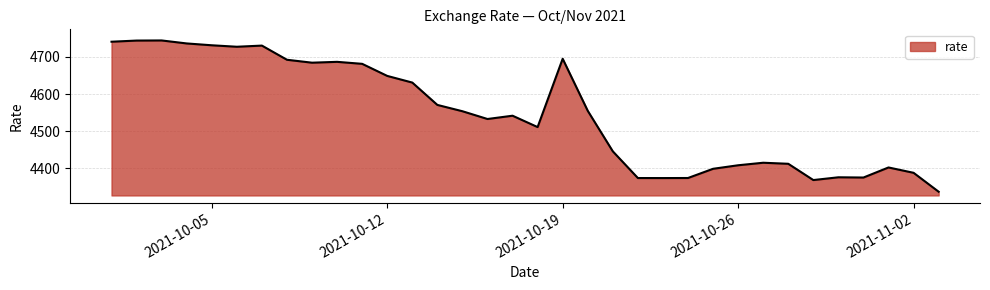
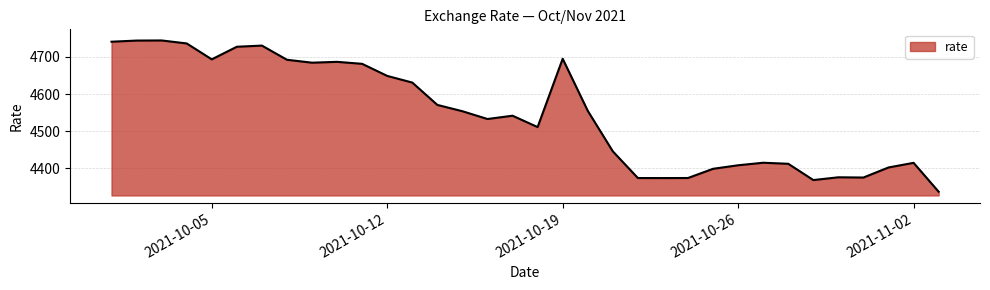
2021-10-05: 4730 -> 4690
2021-11-02: 4390 -> 4410
